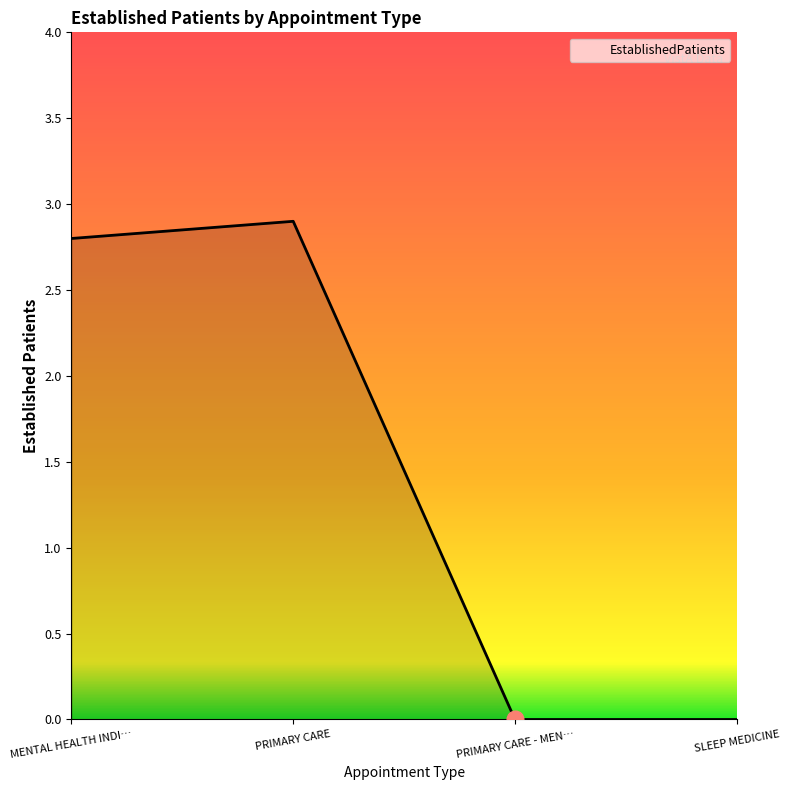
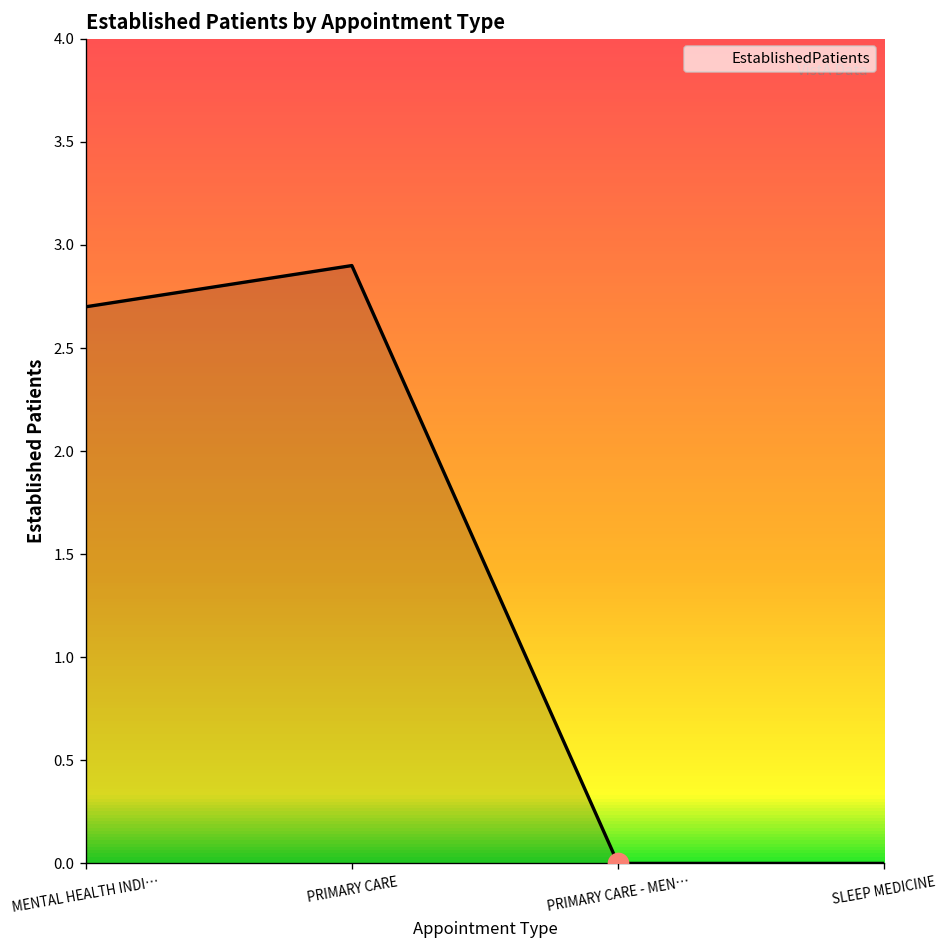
EstablishedPatients, MENTAL HEALTH INDI…: 2.8 -> 2.7
